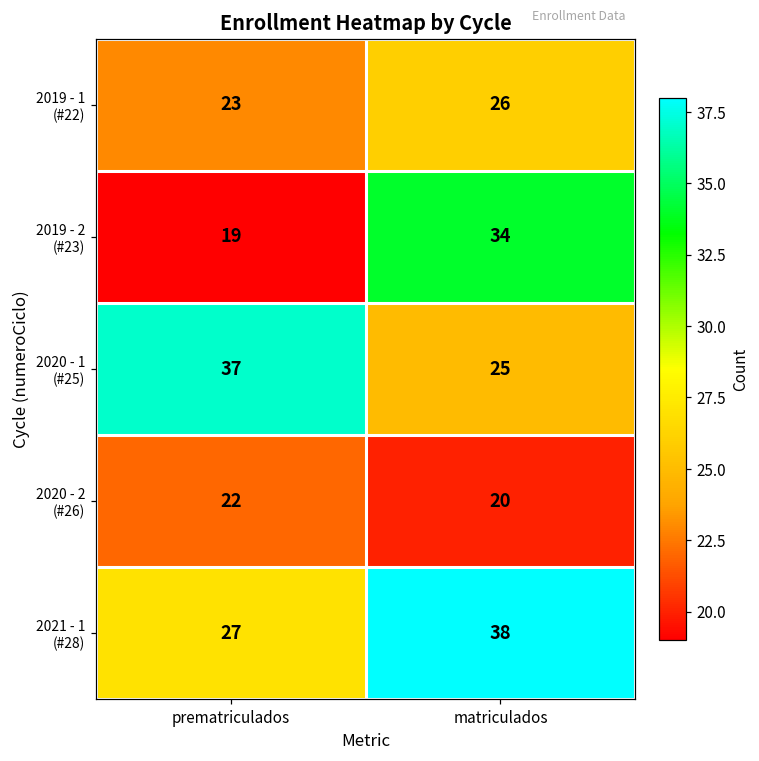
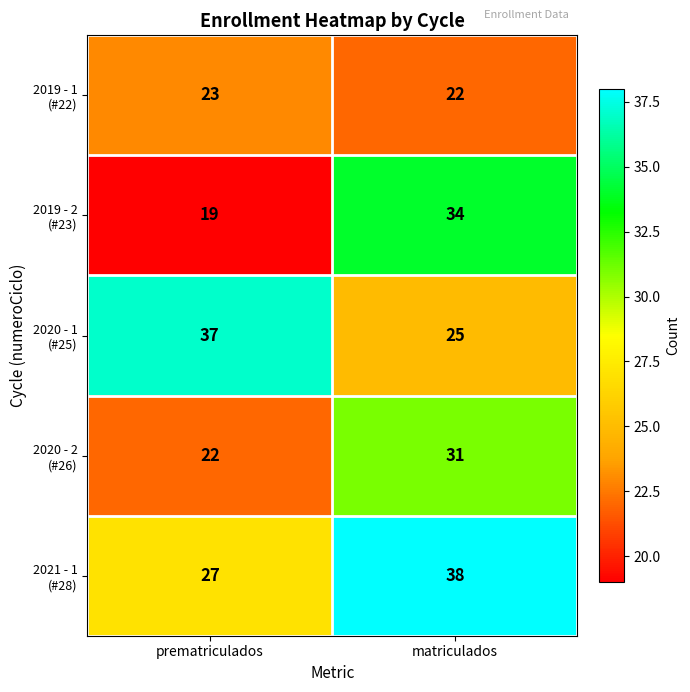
2019 - 1 (#22), matriculados: 26 -> 22
2020 - 2 (#26), matriculados: 20 -> 31
